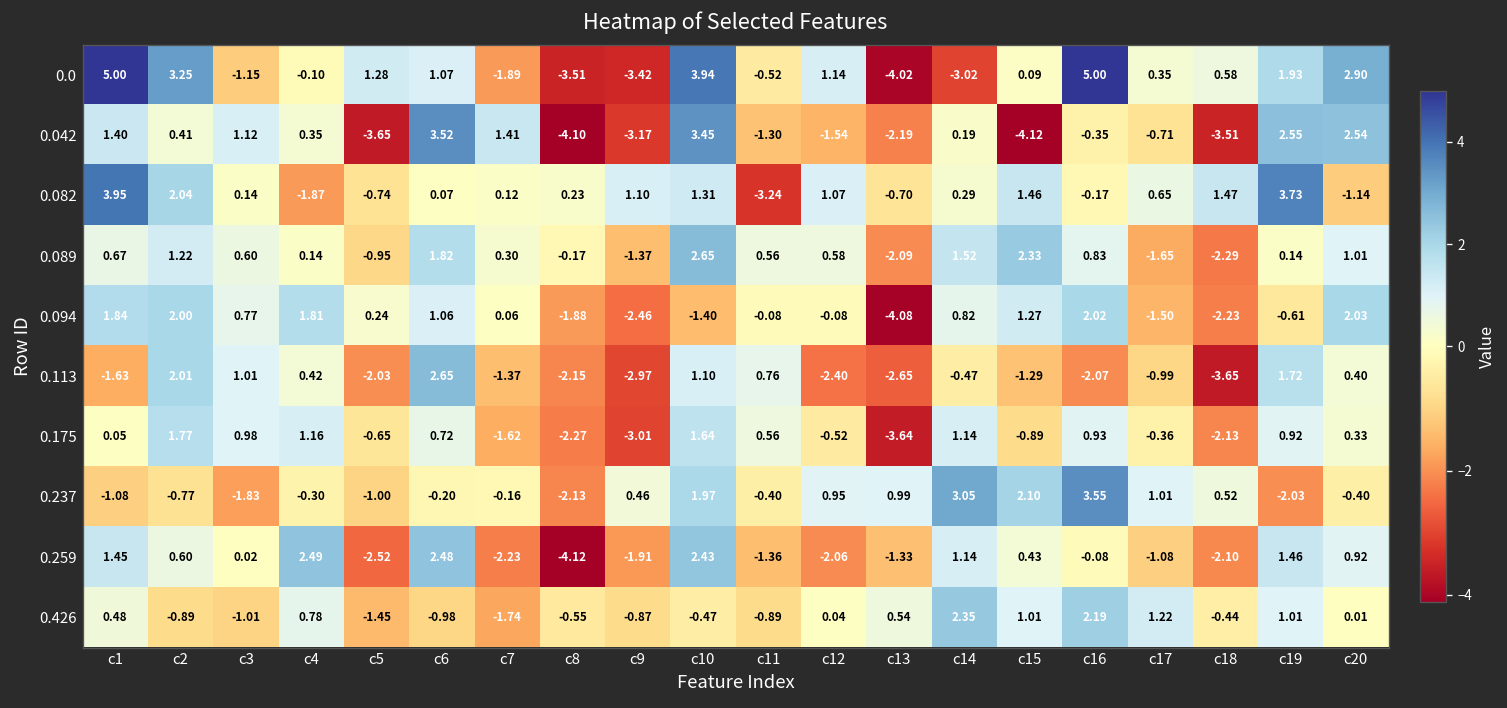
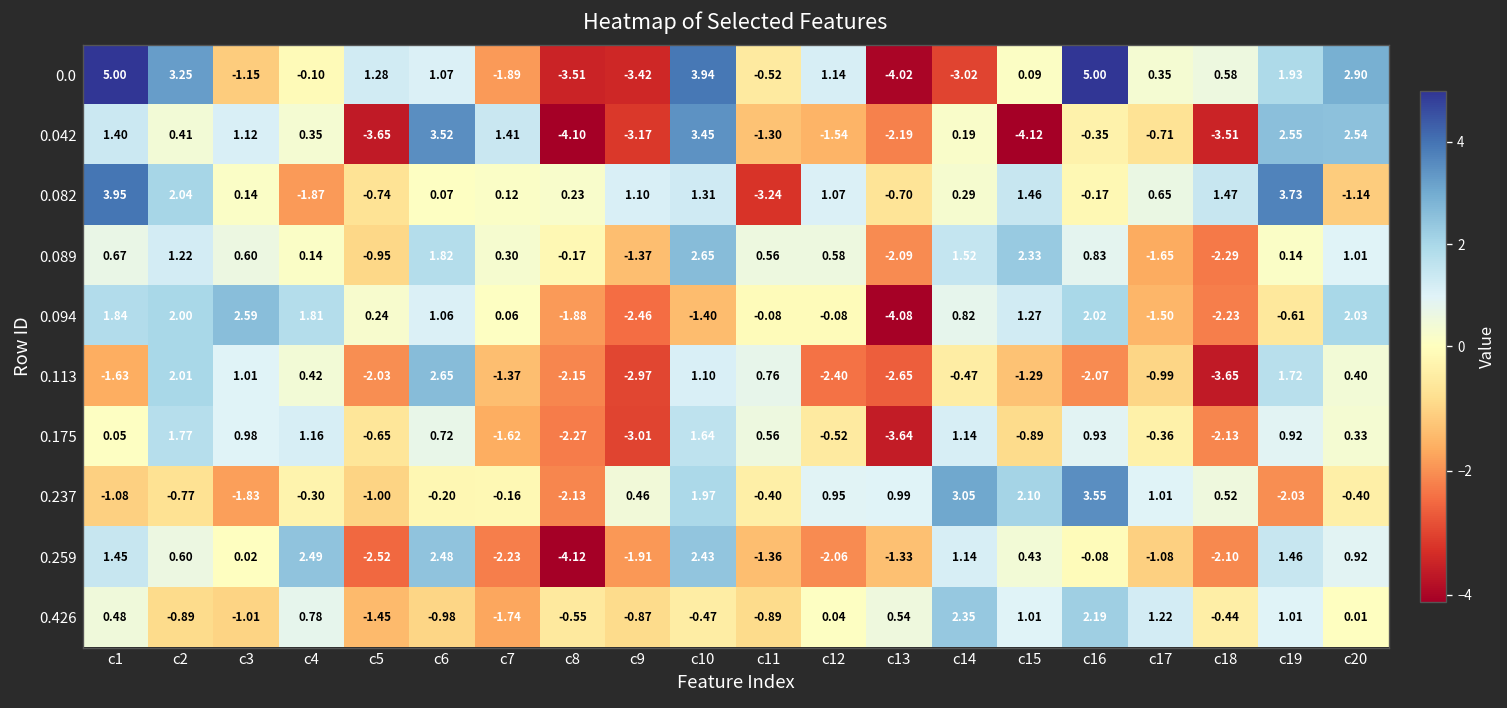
0.094, c3: 0.77 -> 2.59
